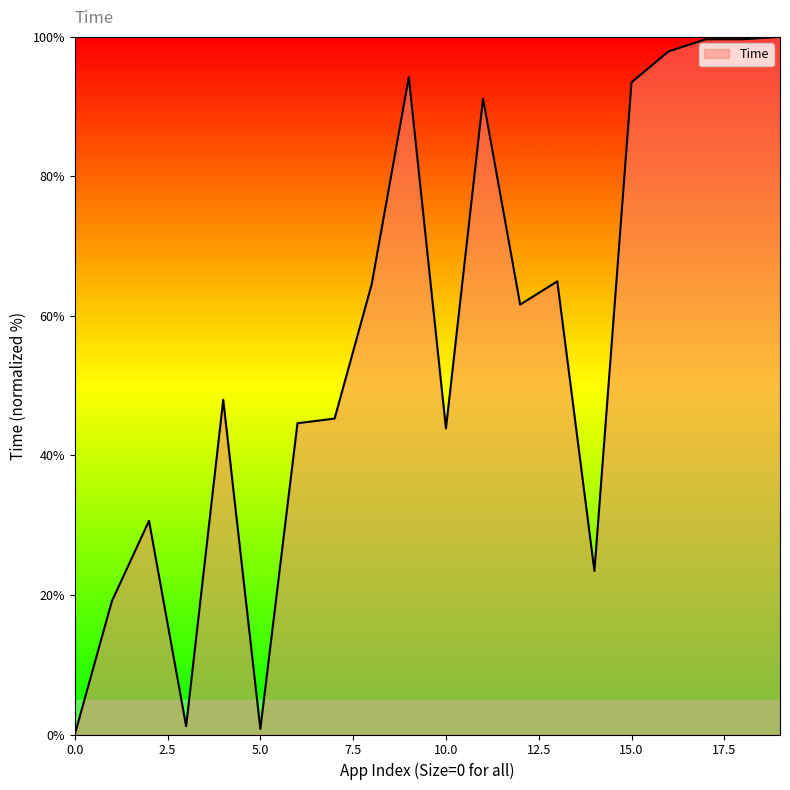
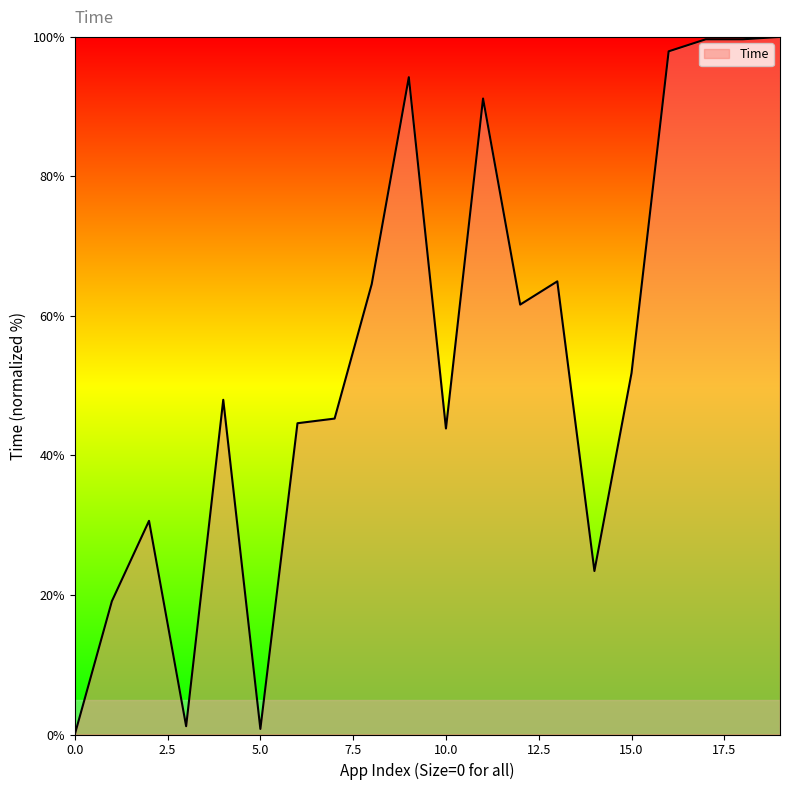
15.0: 93% -> 52%
